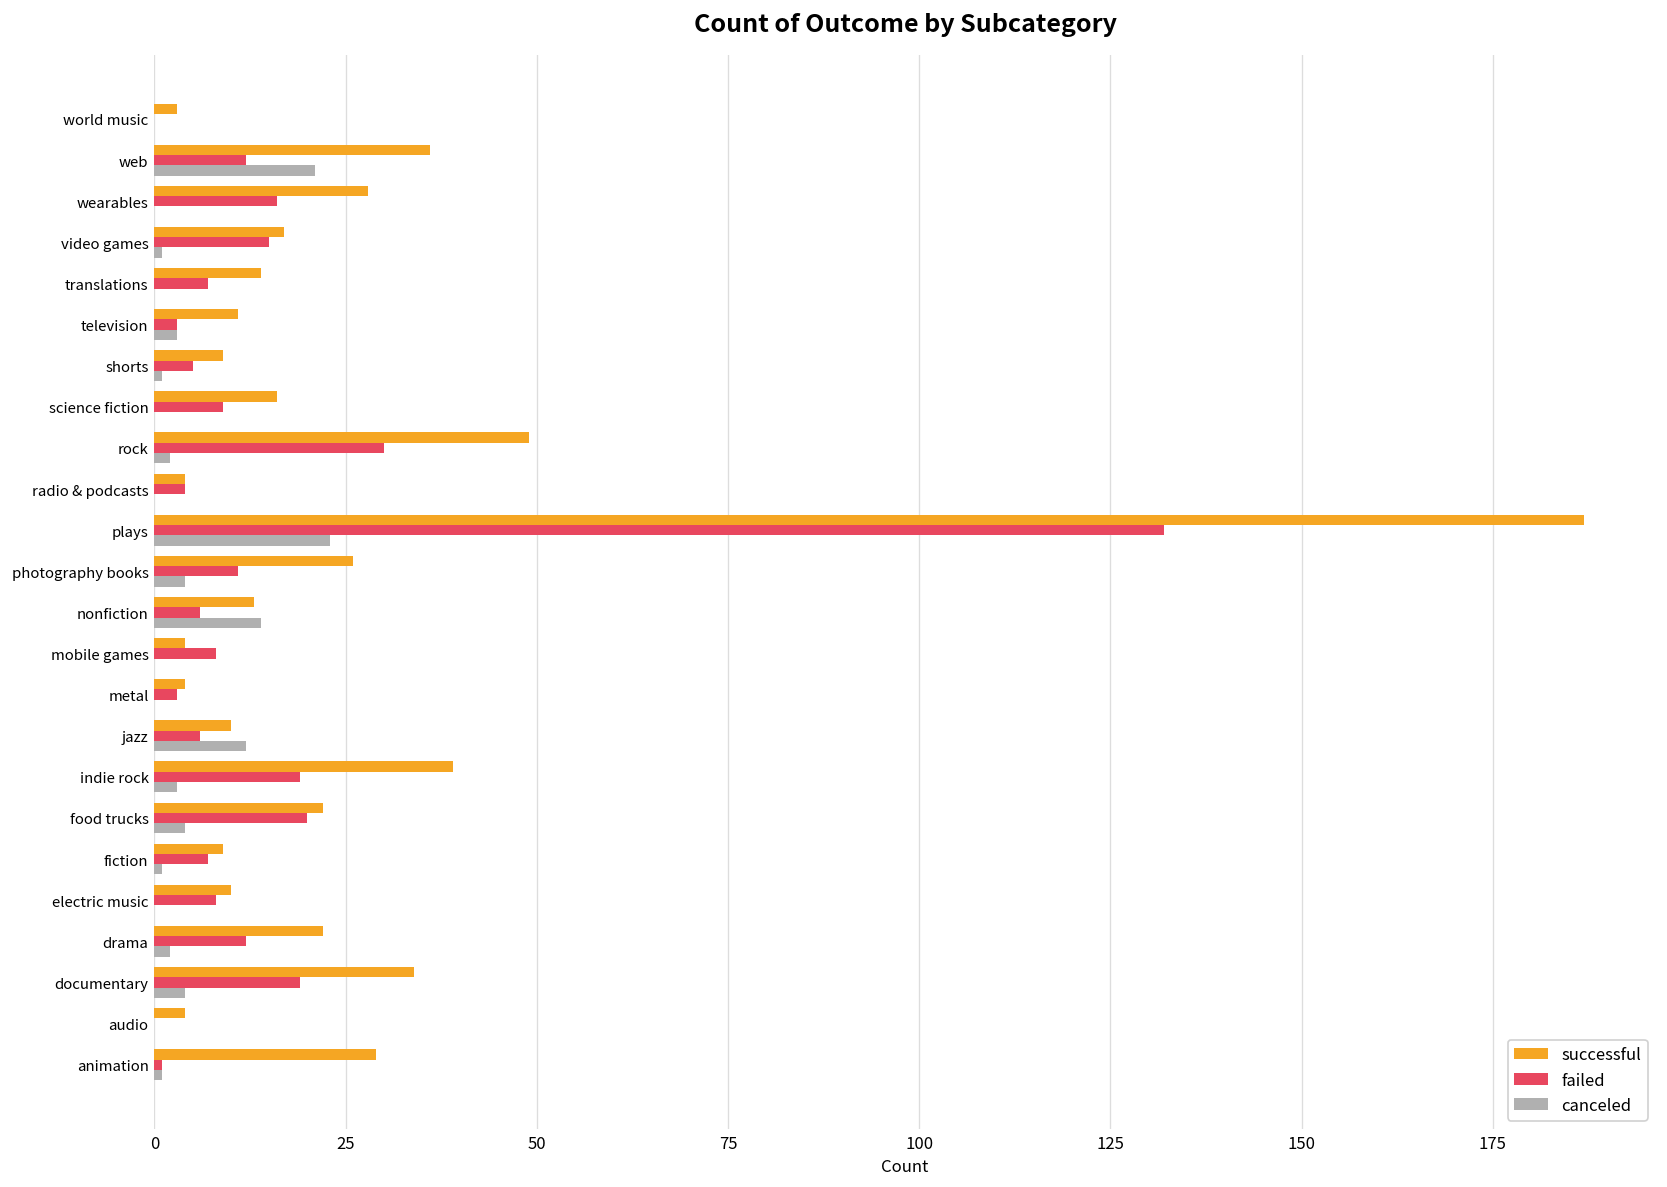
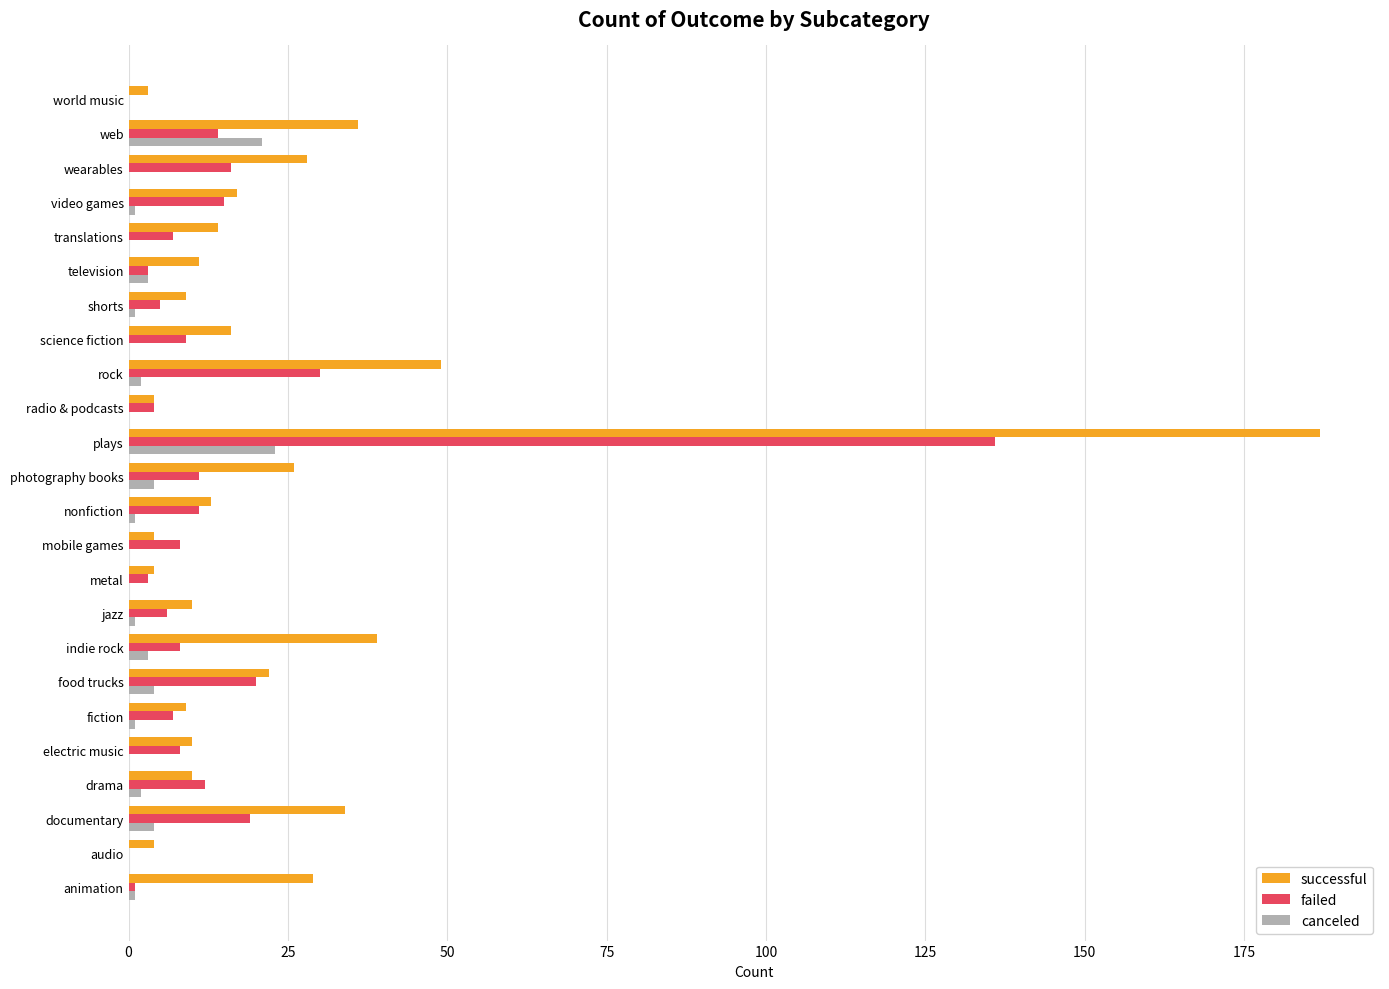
failed, web: 12 -> 14
failed, plays: 132 -> 136
failed, nonfiction: 6 -> 11
canceled, nonfiction: 14 -> 1
canceled, jazz: 12 -> 1
failed, indie rock: 19 -> 8
successful, drama: 22 -> 10
